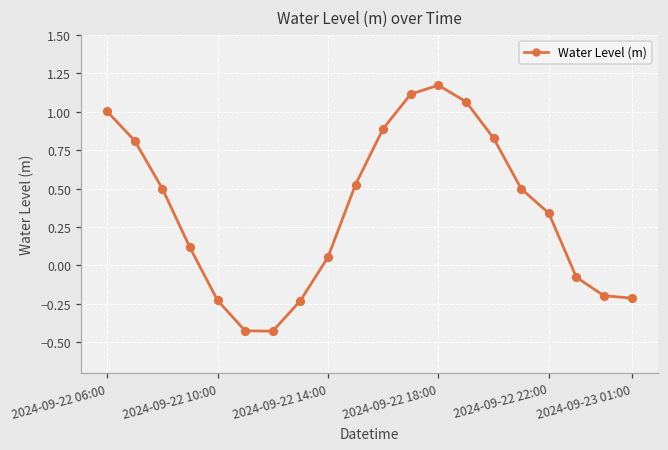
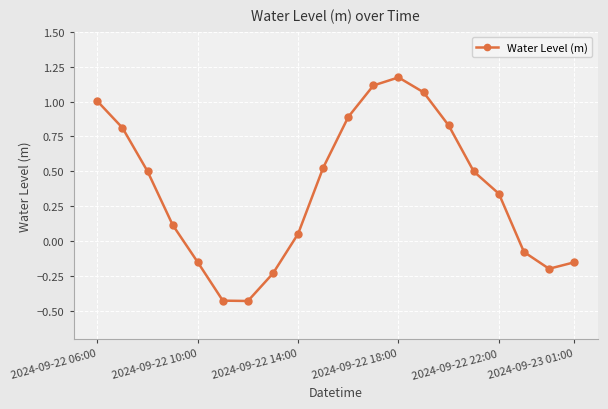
2024-09-22 10:00: -0.23 -> -0.15
2024-09-23 01:00: -0.21 -> -0.15
